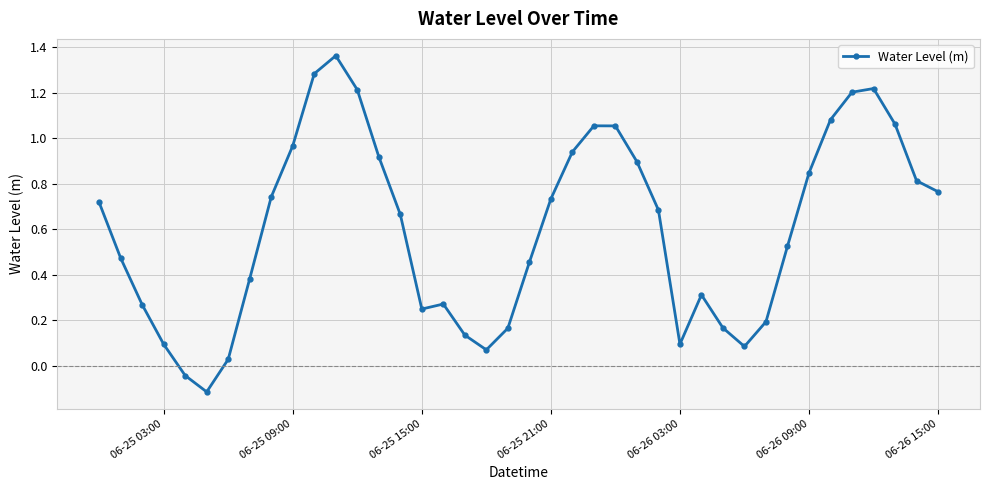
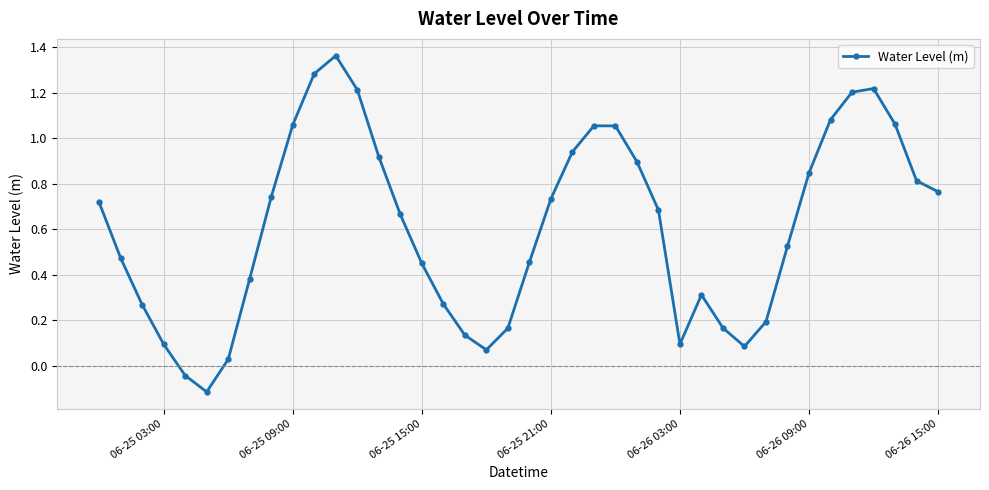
06-25 09:00: 0.97 -> 1.06
06-25 15:00: 0.25 -> 0.45
